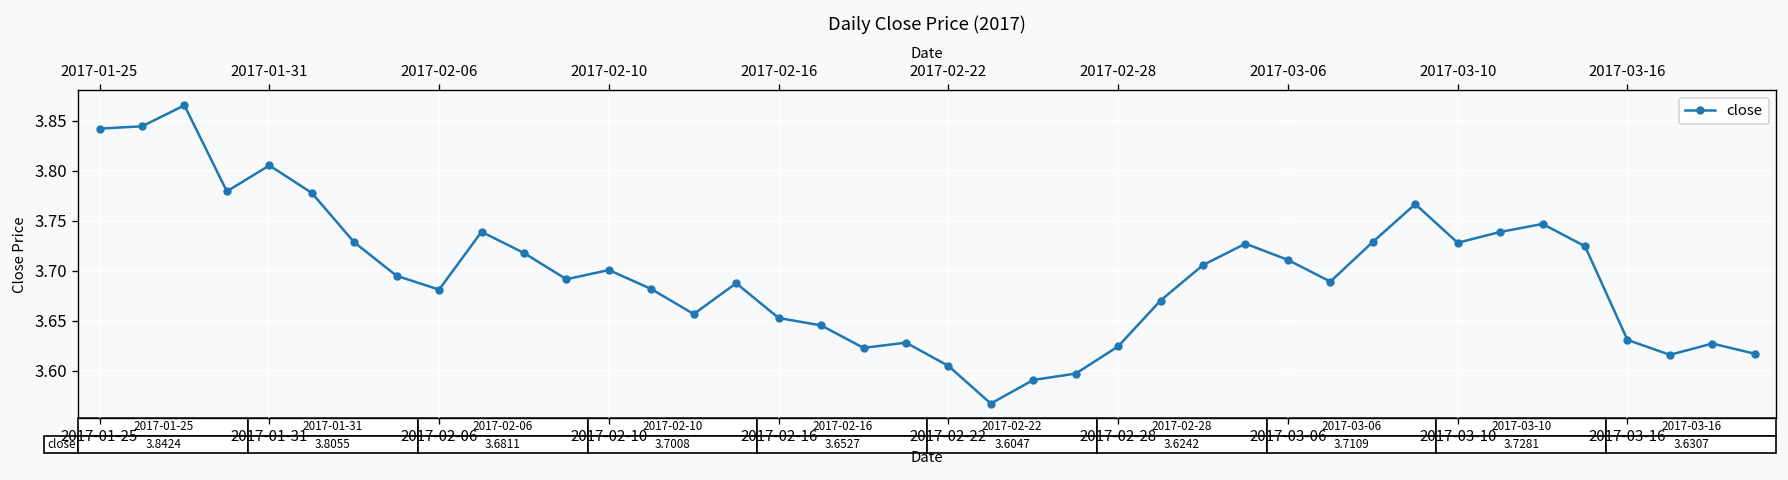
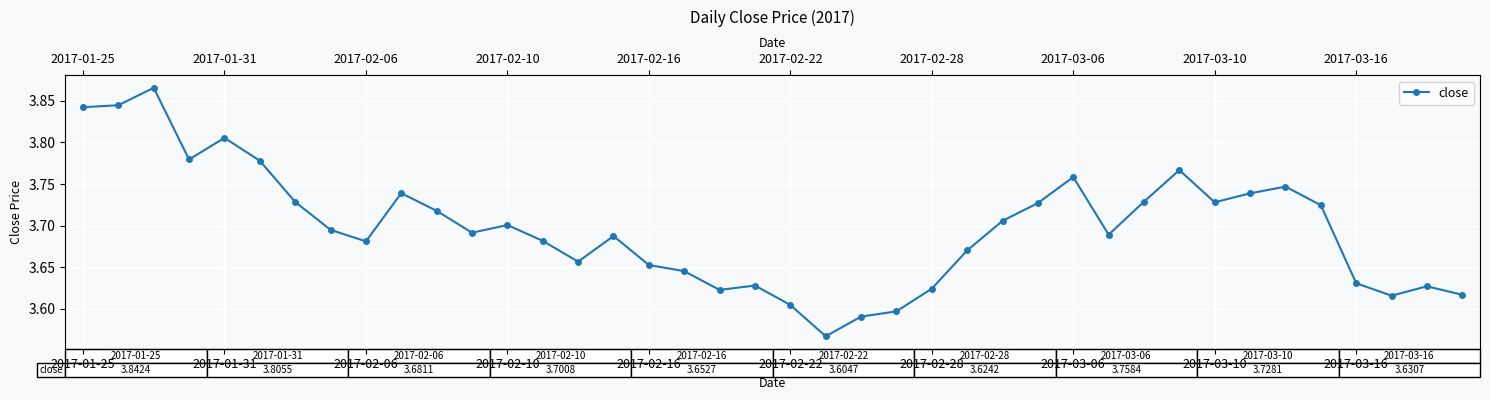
2017-03-06: 3.7109 -> 3.7584
